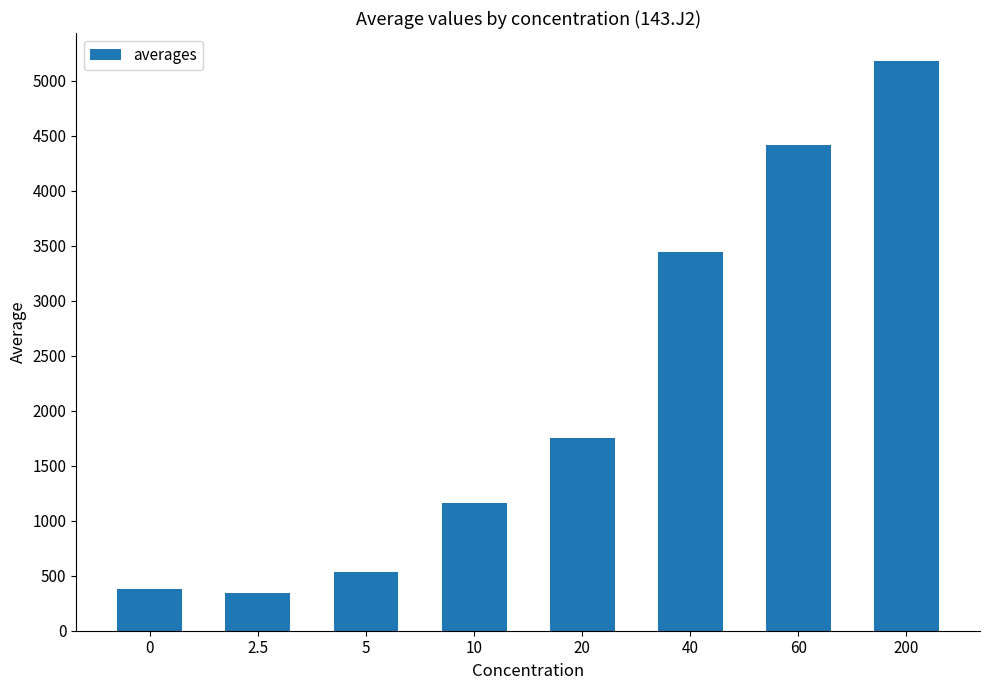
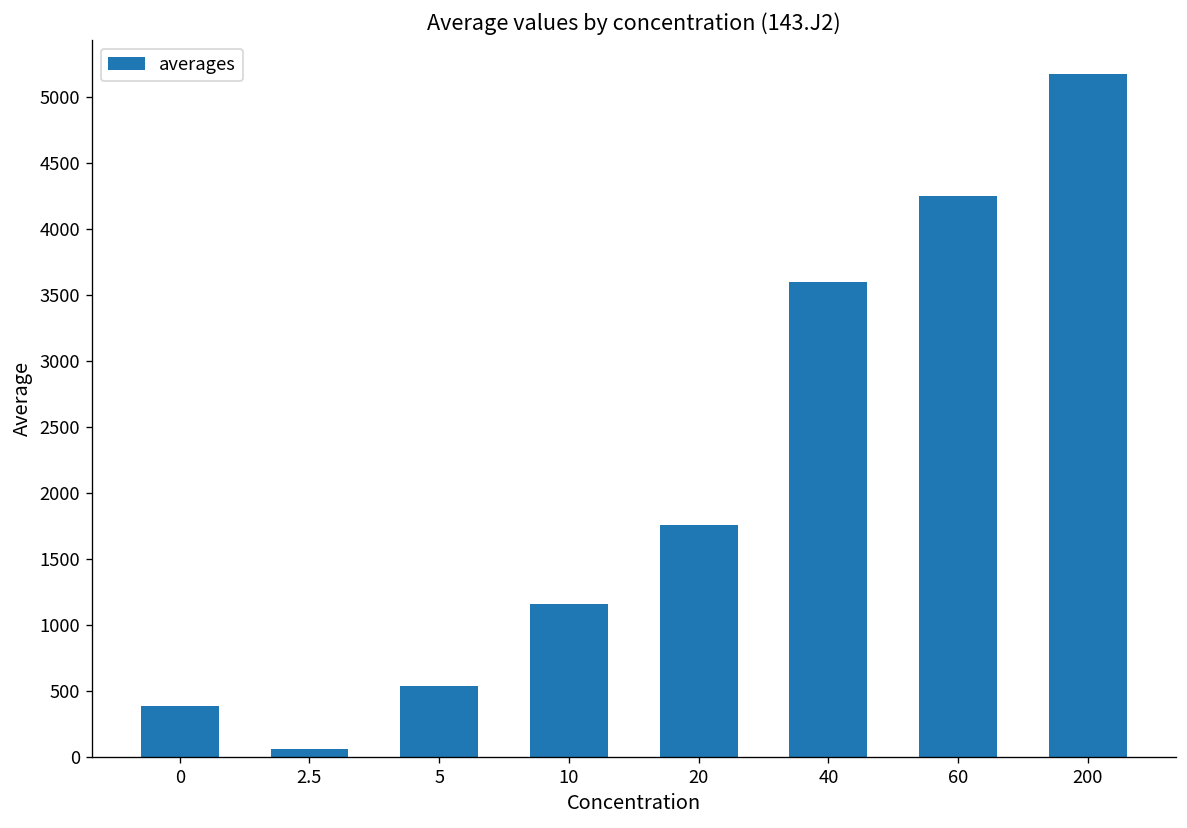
2.5: 340 -> 60
40: 3450 -> 3600
60: 4410 -> 4250
